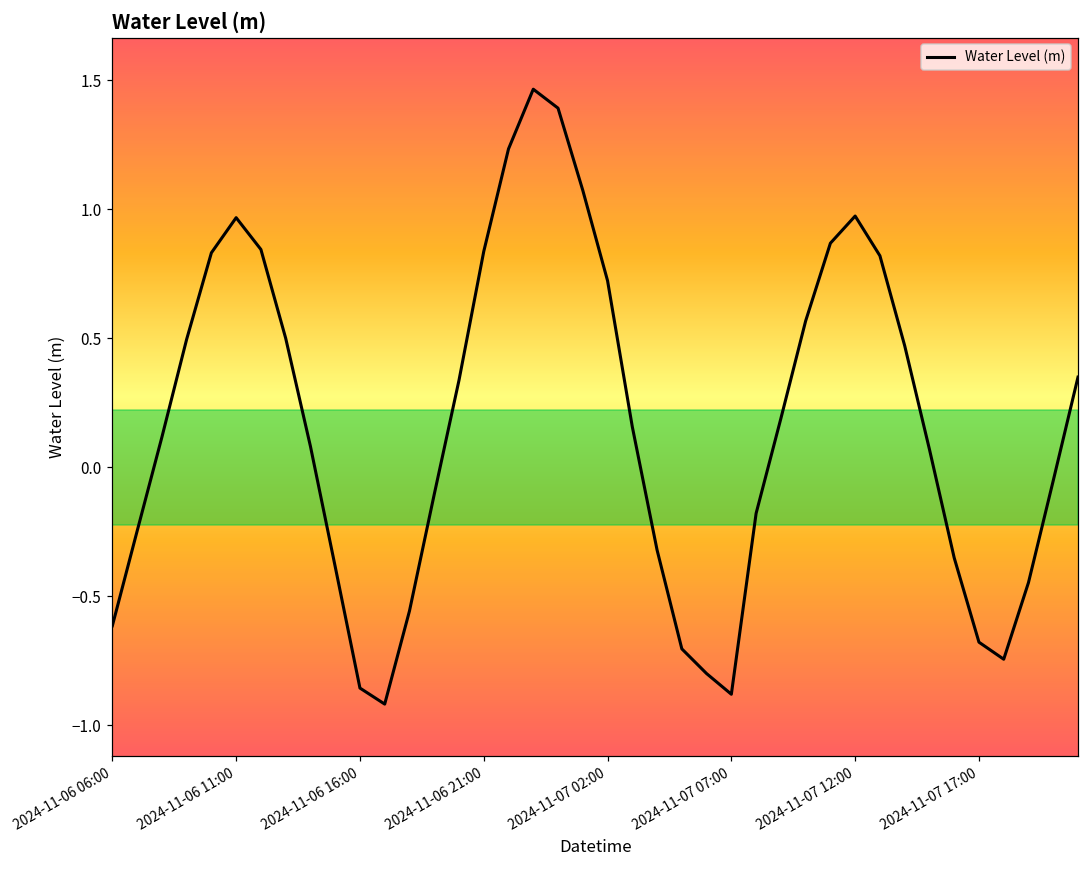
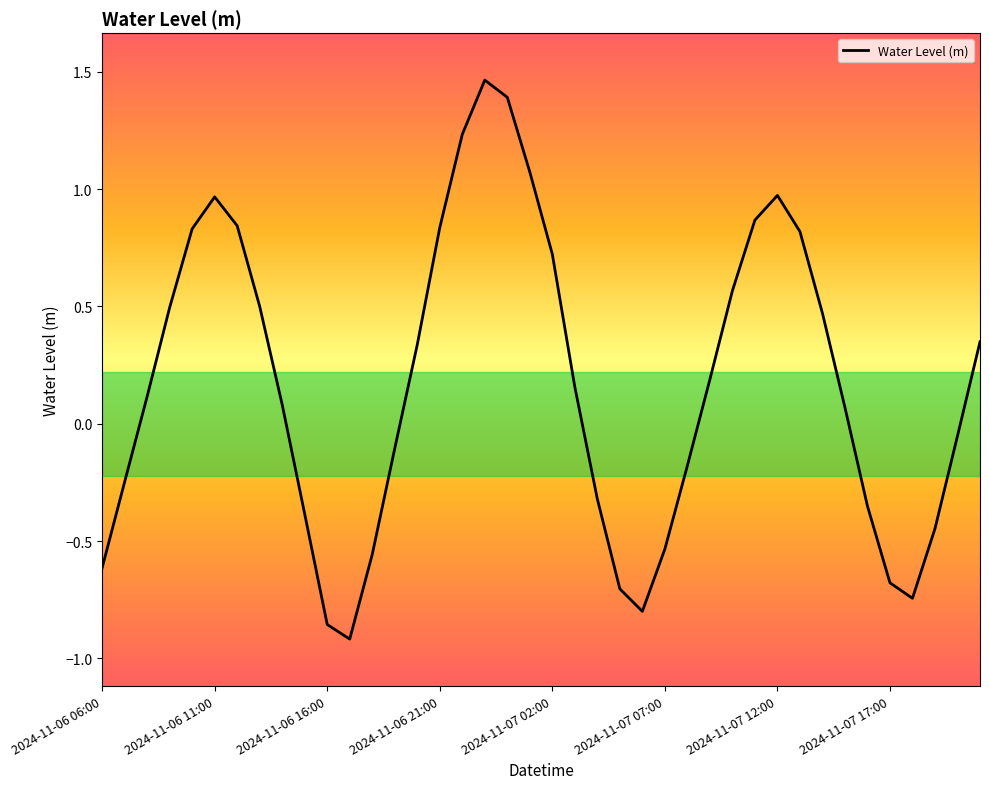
2024-11-07 07:00: -0.88 -> -0.53
